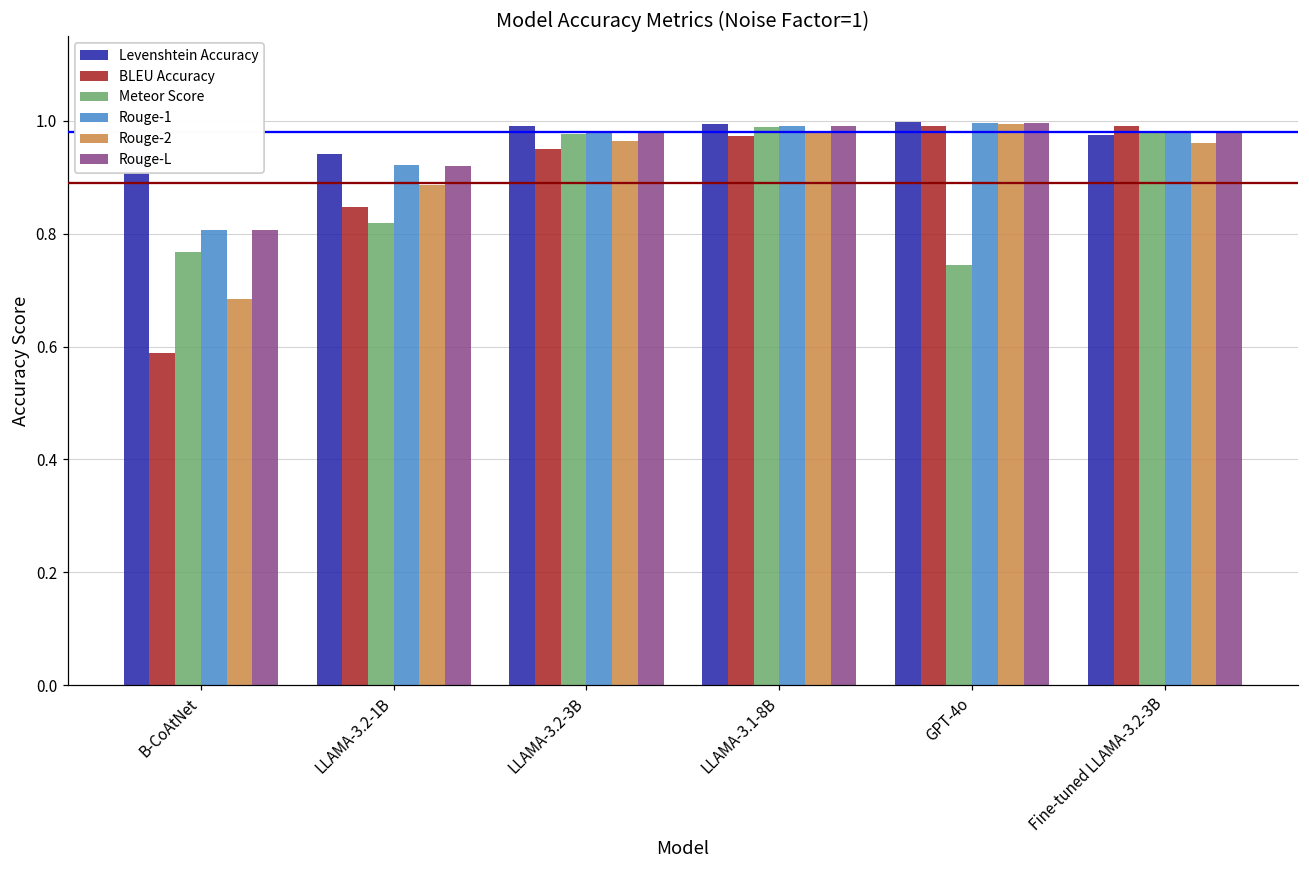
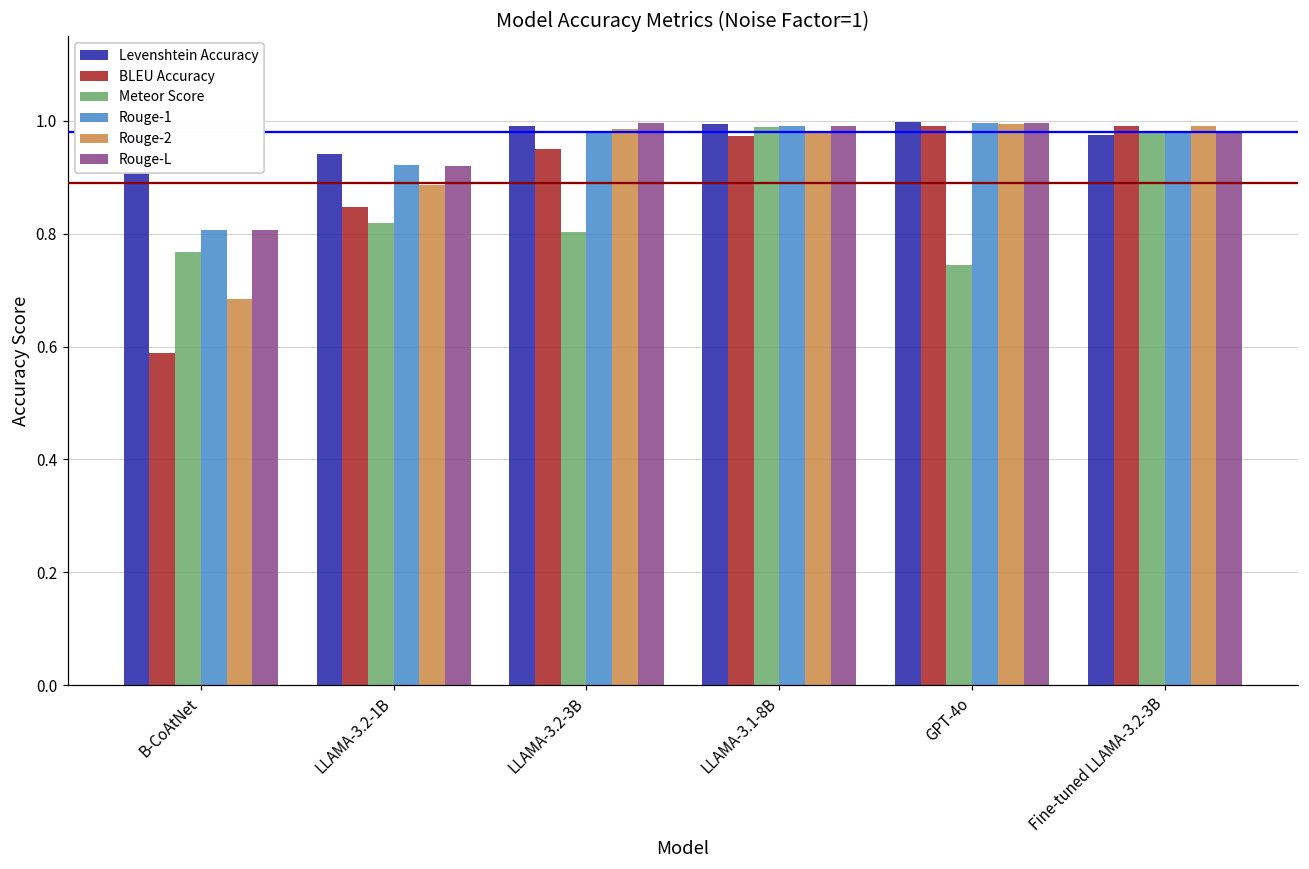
Meteor Score, LLAMA-3.2-3B: 0.98 -> 0.80
Rouge-2, LLAMA-3.2-3B: 0.96 -> 0.99
Rouge-L, LLAMA-3.2-3B: 0.98 -> 1.00
Rouge-2, Fine-tuned LLAMA-3.2-3B: 0.96 -> 0.99
